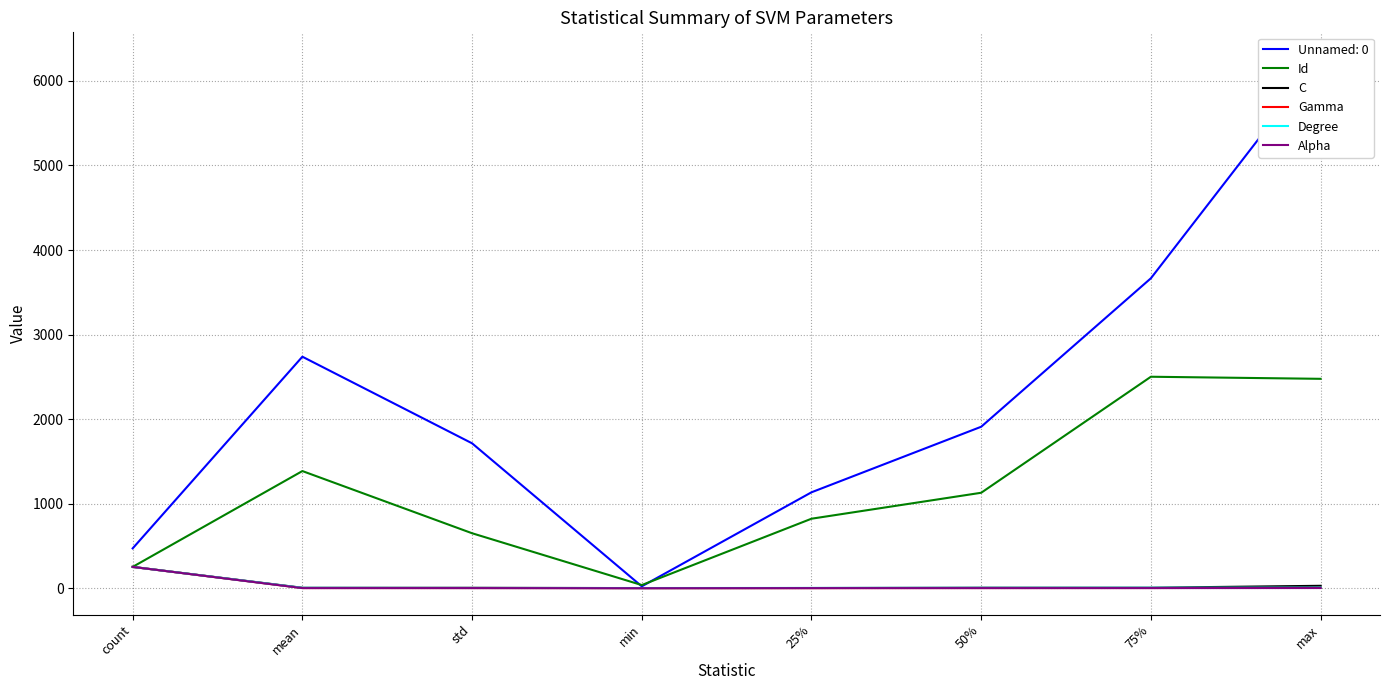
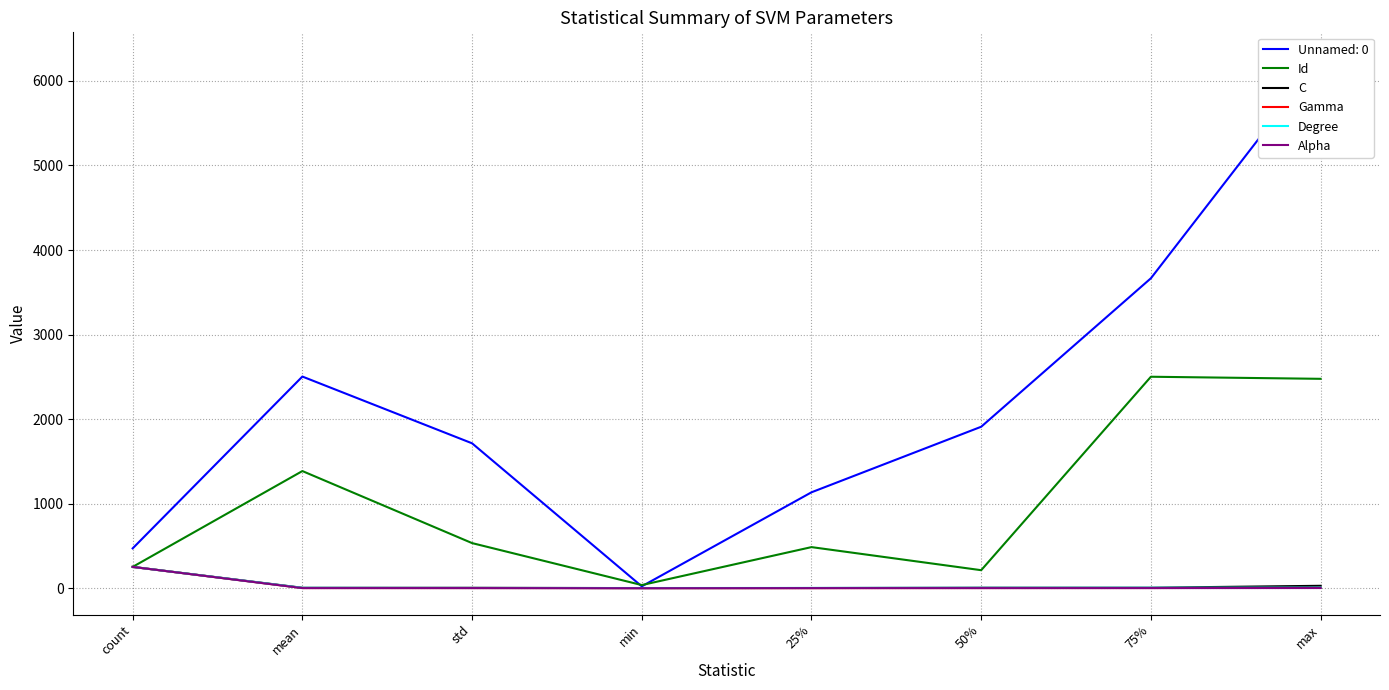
Unnamed: 0, mean: 2700 -> 2500
Id, std: 600 -> 500
Id, 25%: 800 -> 500
Id, 50%: 1100 -> 200
